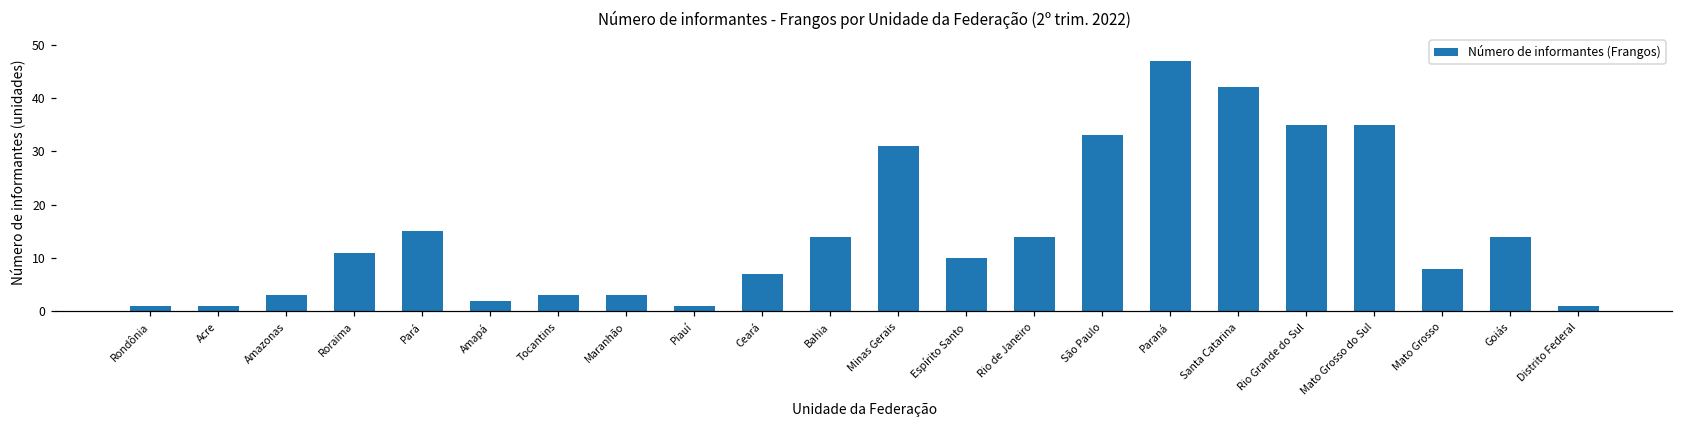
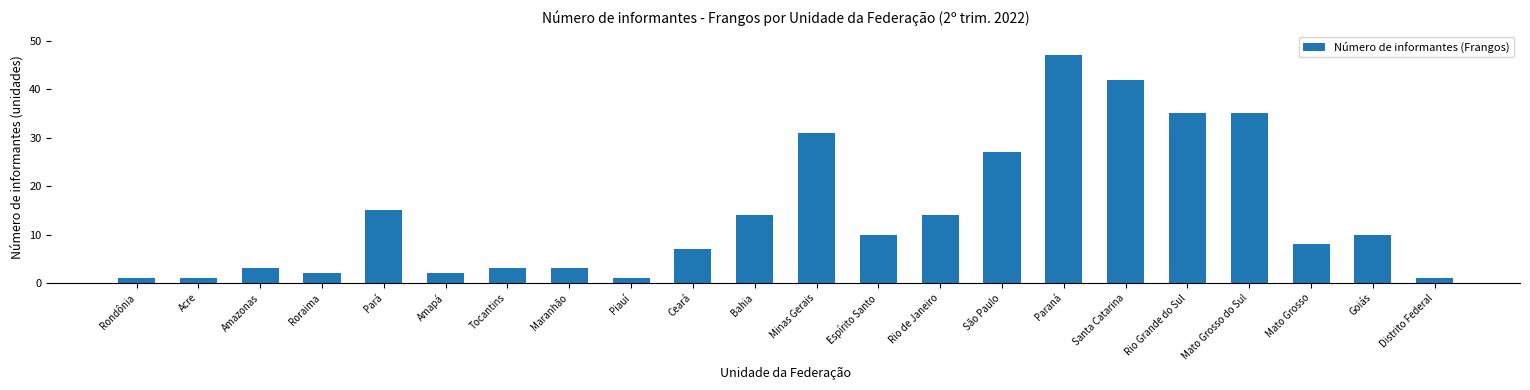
Roraima: 11 -> 2
São Paulo: 33 -> 27
Goiás: 14 -> 10
